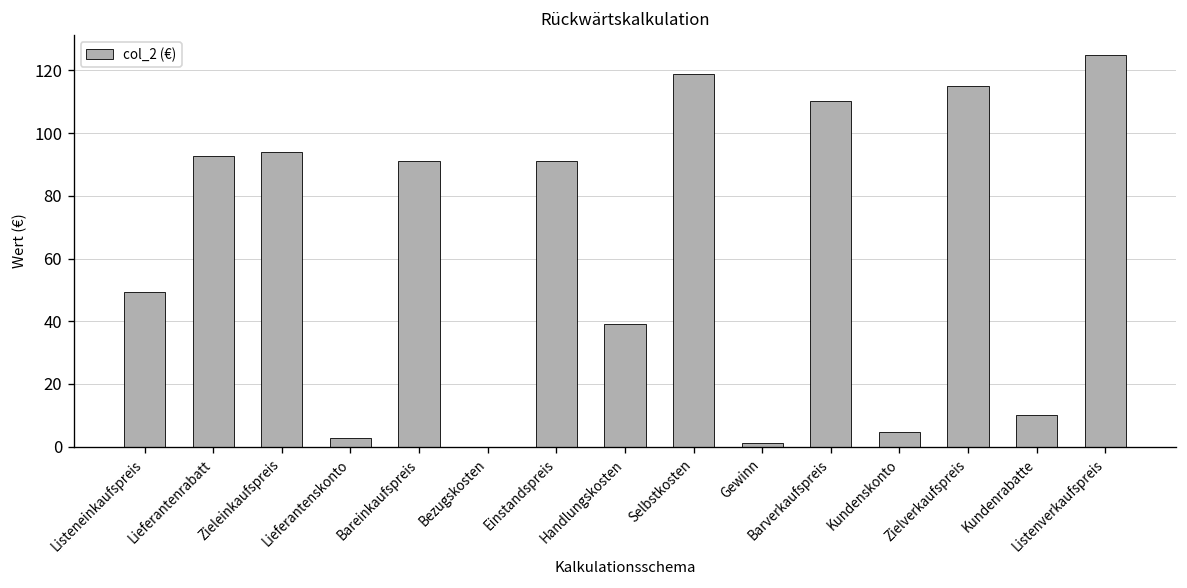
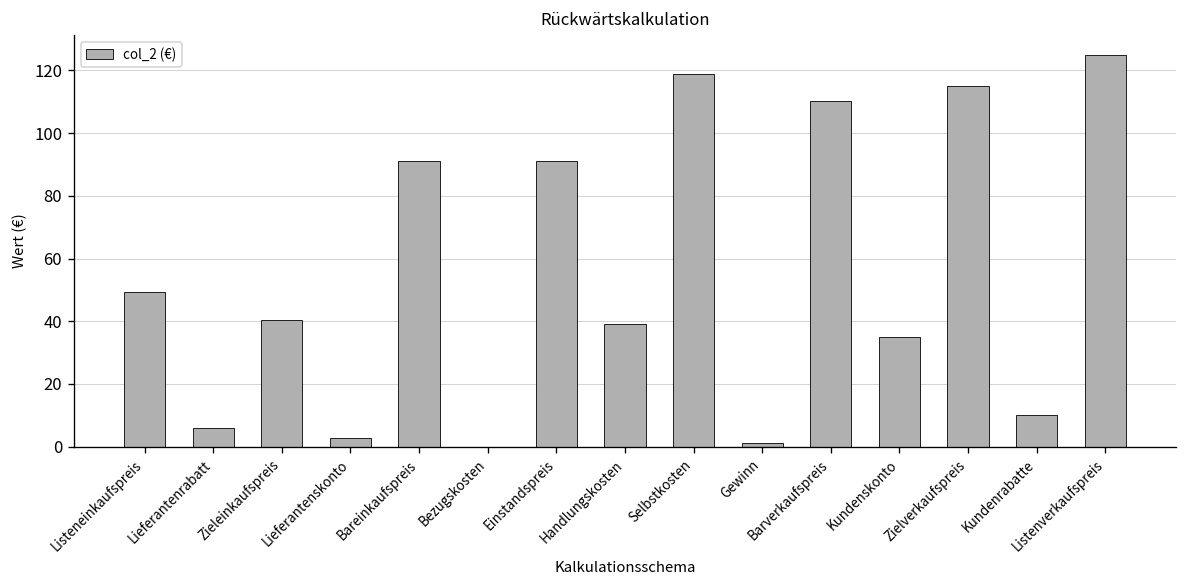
Lieferantenrabatt: 93 -> 6
Zieleinkaufspreis: 94 -> 40
Kundenskonto: 5 -> 35
